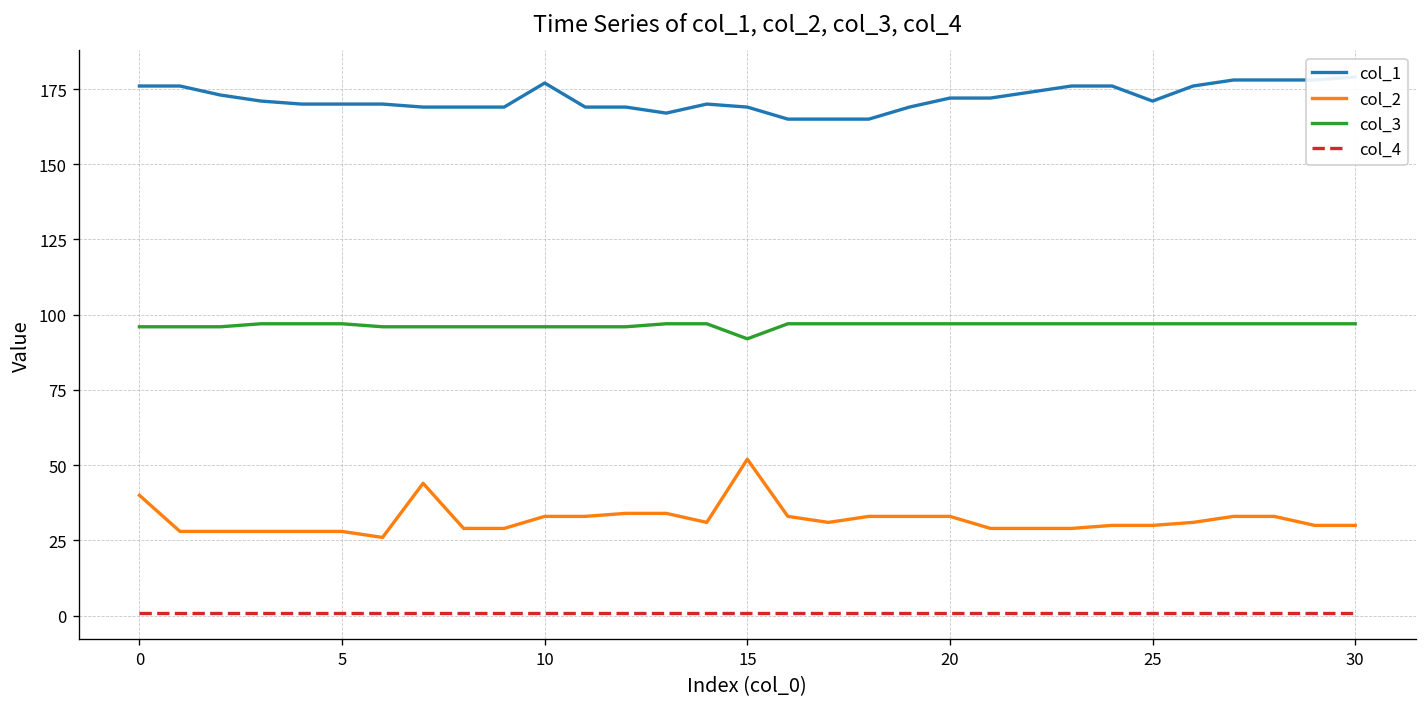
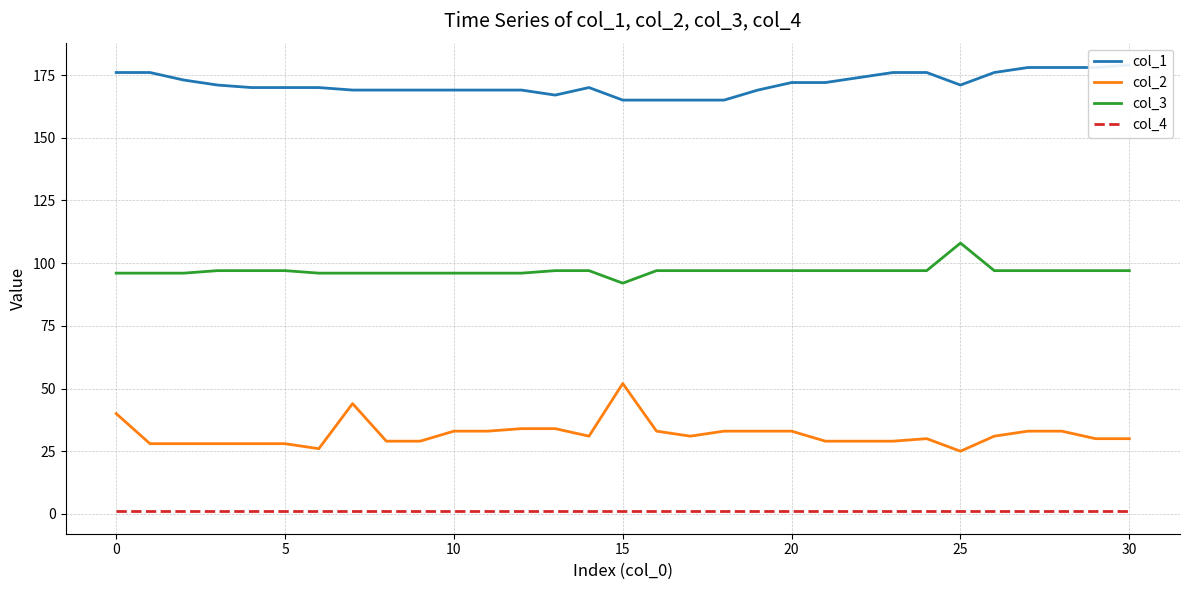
col_1, 10: 177 -> 169
col_1, 15: 169 -> 165
col_2, 25: 30 -> 25
col_3, 25: 97 -> 108
